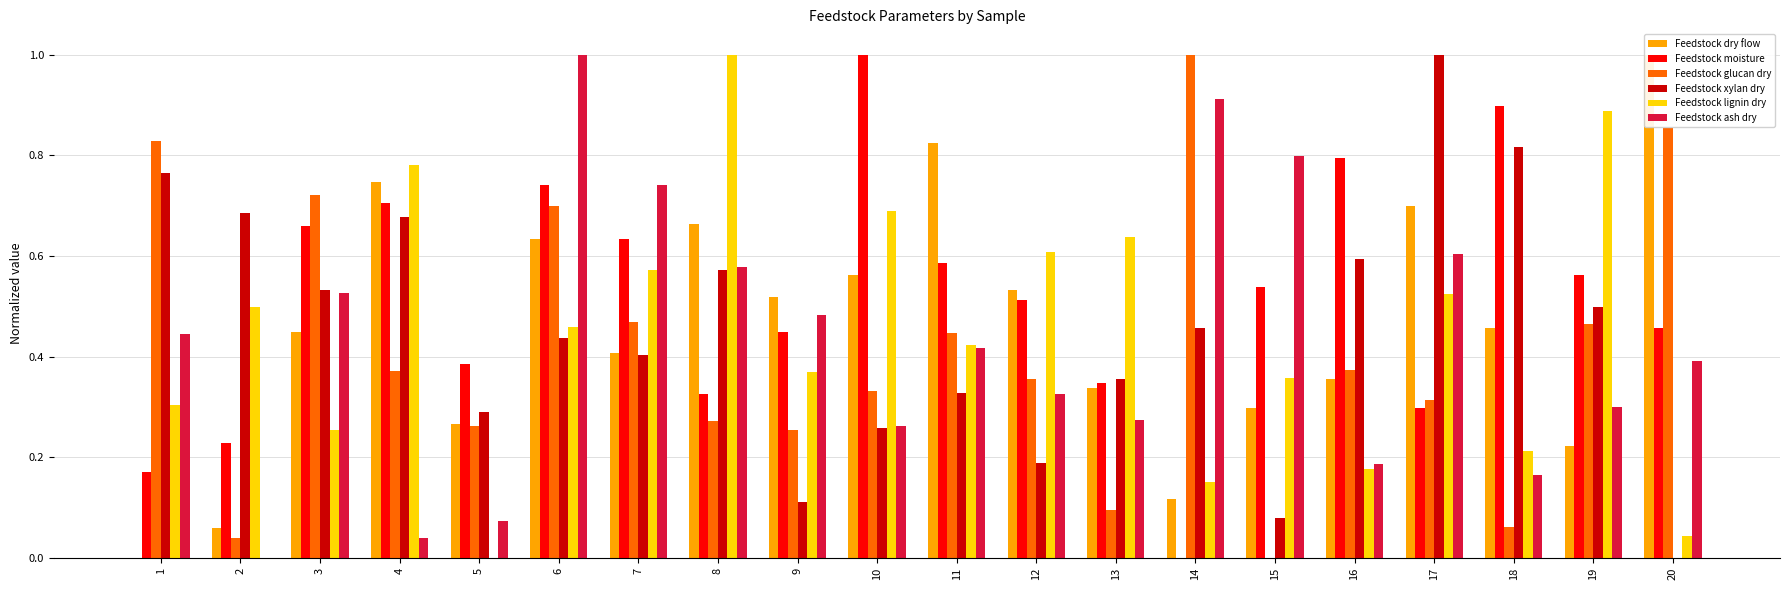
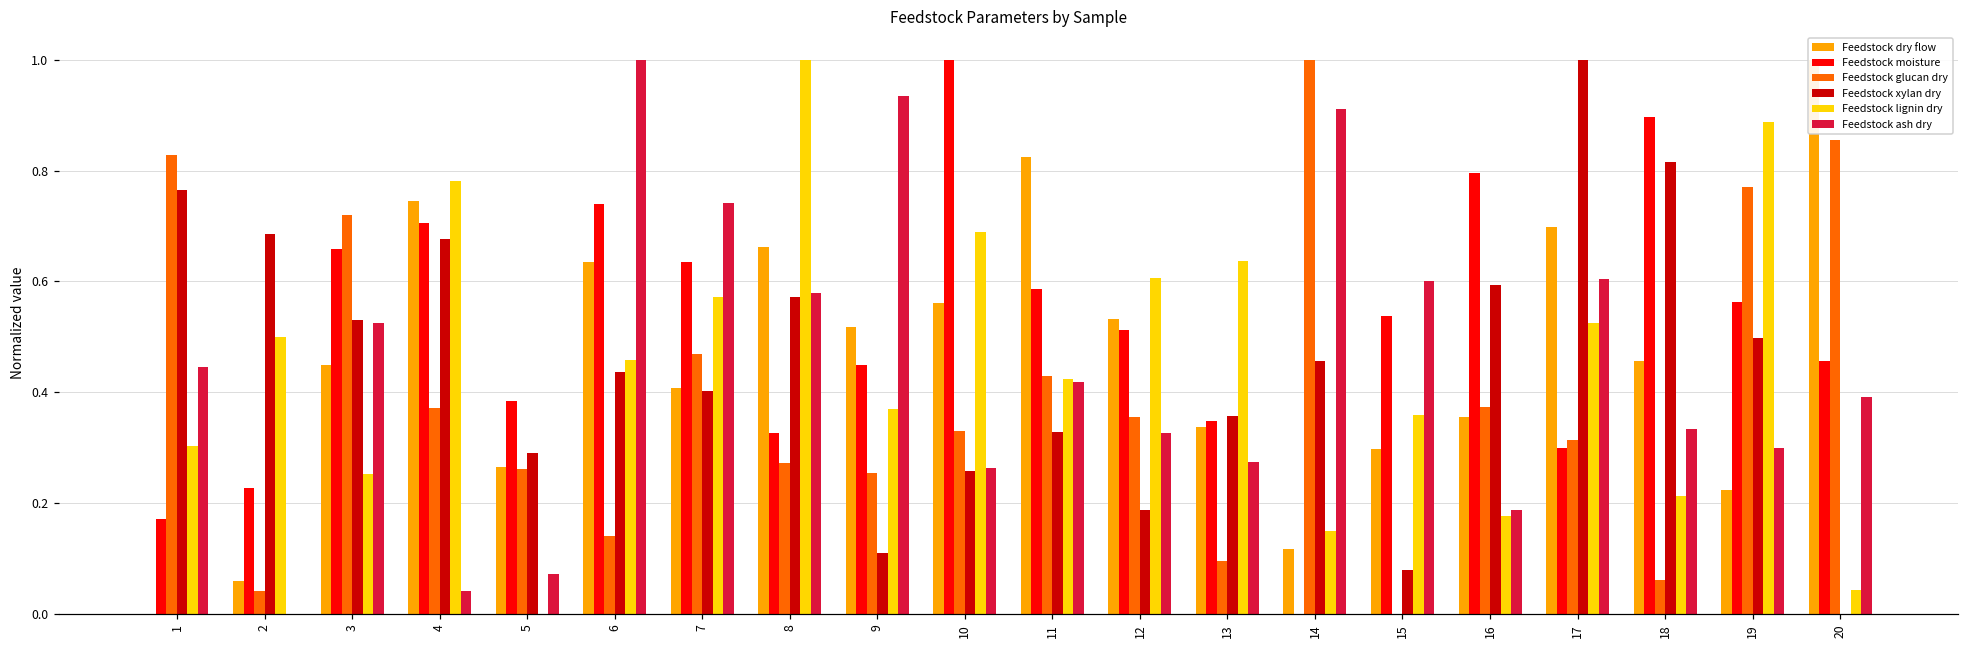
Feedstock glucan dry, 6: 0.70 -> 0.14
Feedstock ash dry, 9: 0.48 -> 0.93
Feedstock glucan dry, 11: 0.45 -> 0.43
Feedstock ash dry, 15: 0.80 -> 0.60
Feedstock ash dry, 18: 0.16 -> 0.33
Feedstock glucan dry, 19: 0.46 -> 0.77
